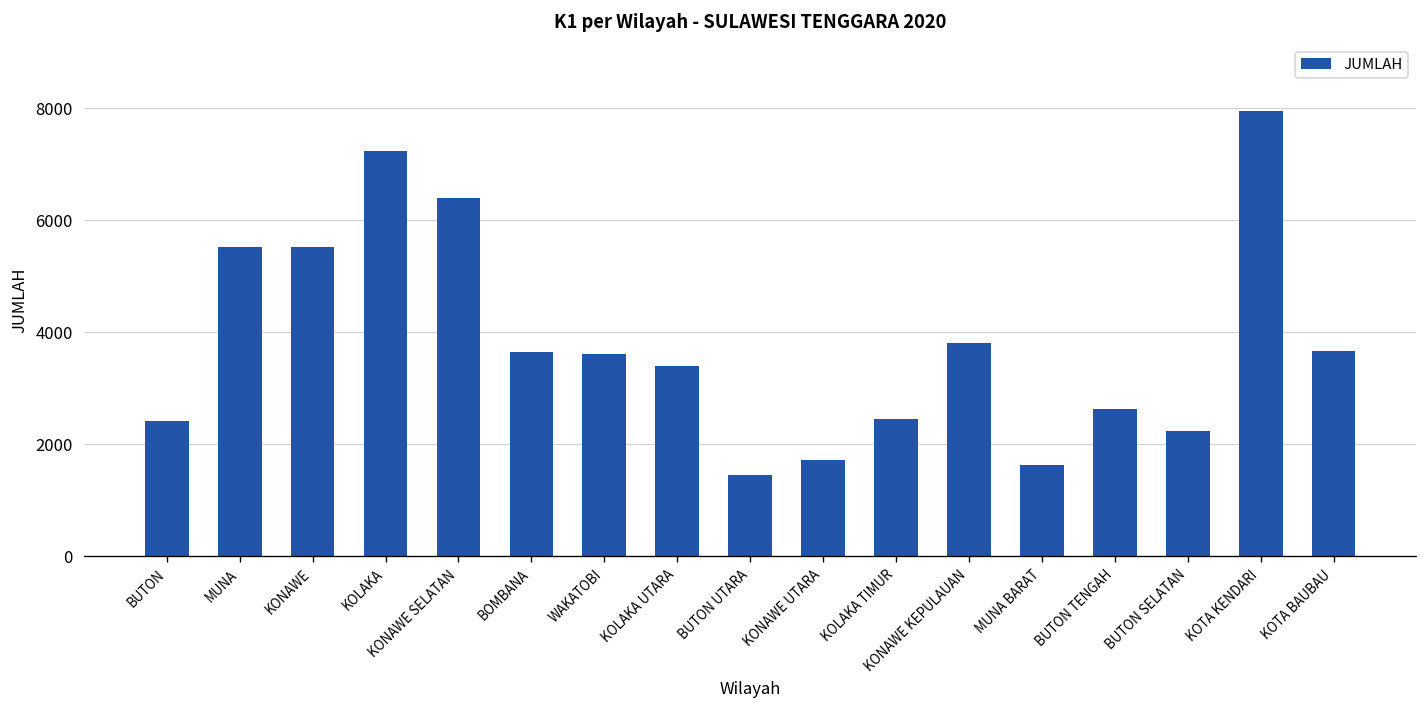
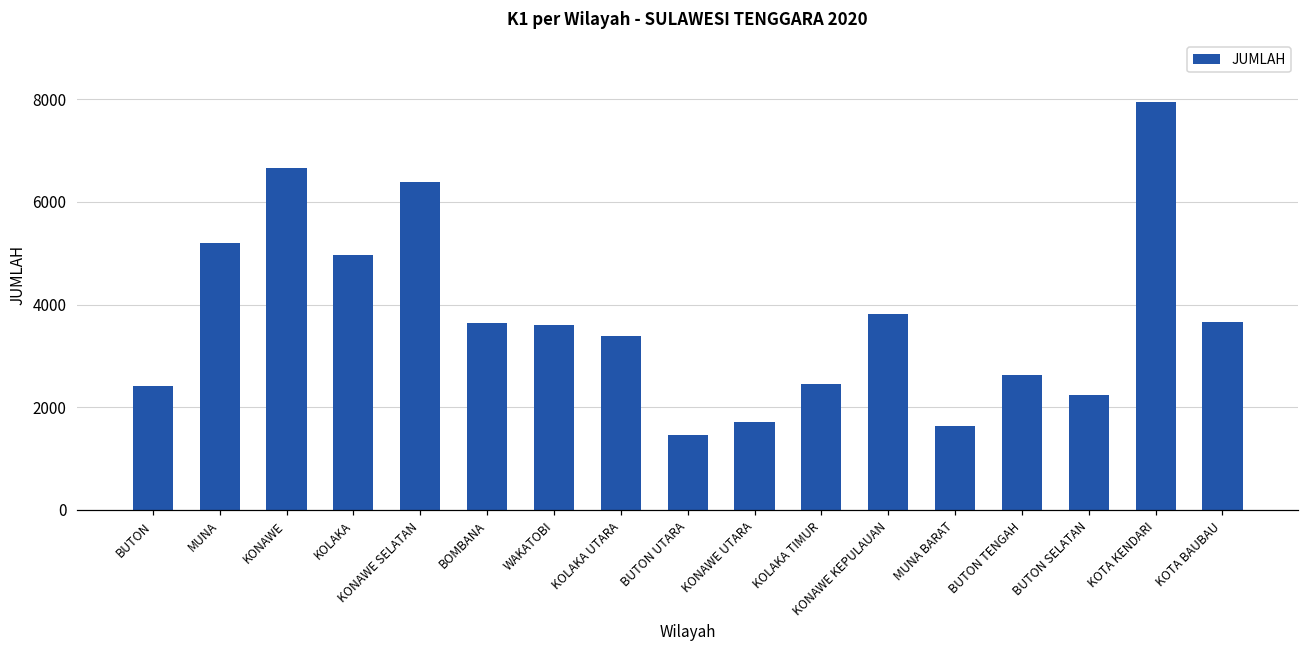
MUNA: 5500 -> 5200
KONAWE: 5500 -> 6700
KOLAKA: 7200 -> 5000
